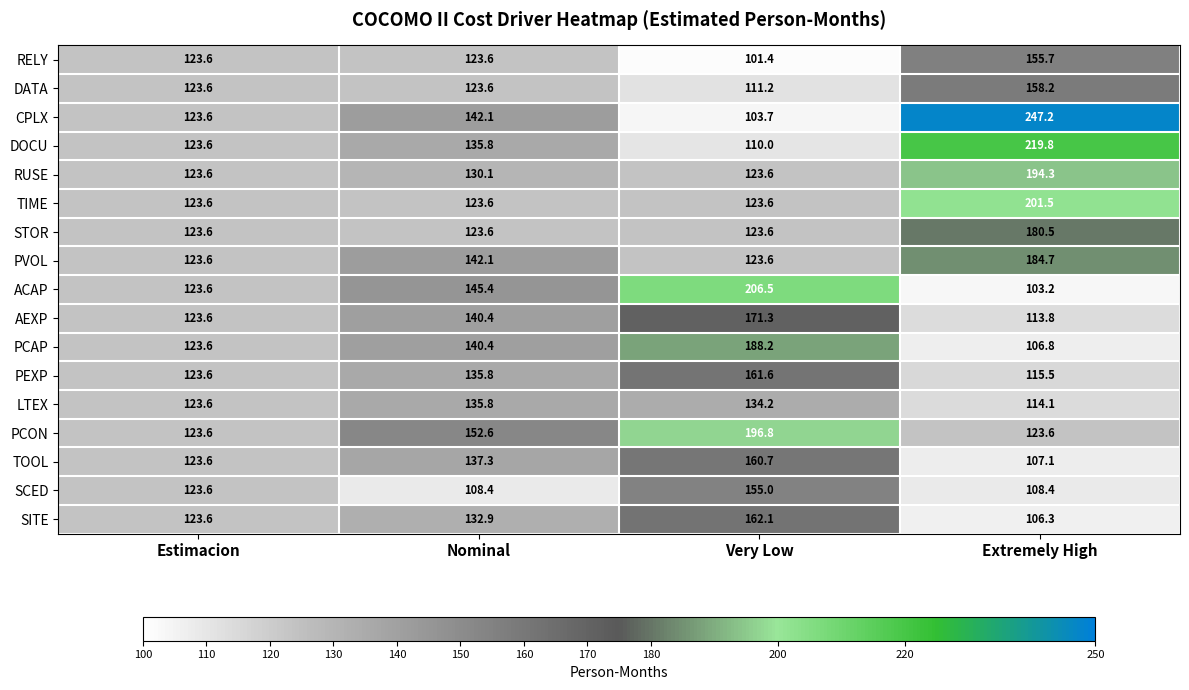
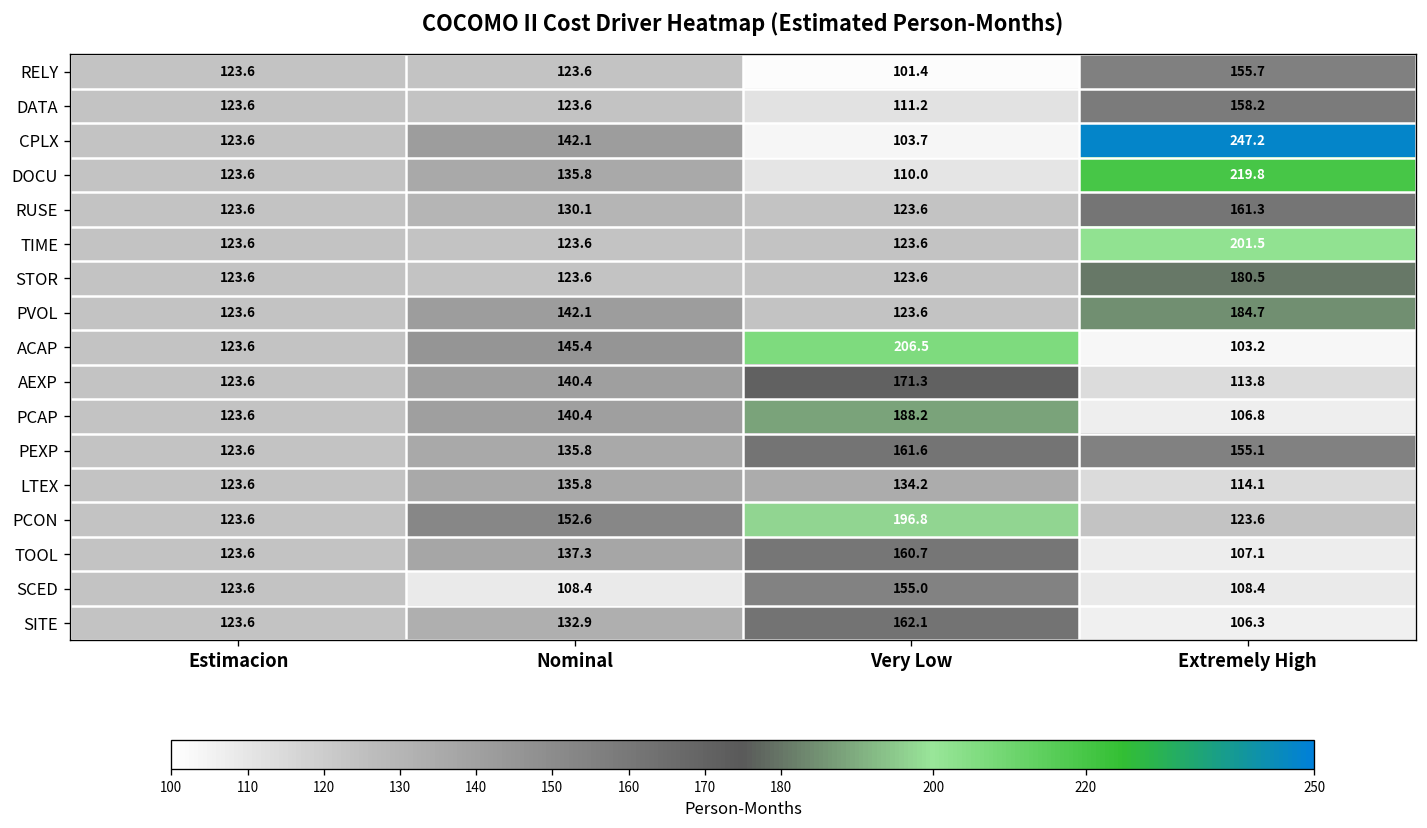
RUSE, Extremely High: 194.3 -> 161.3
PEXP, Extremely High: 115.5 -> 155.1
